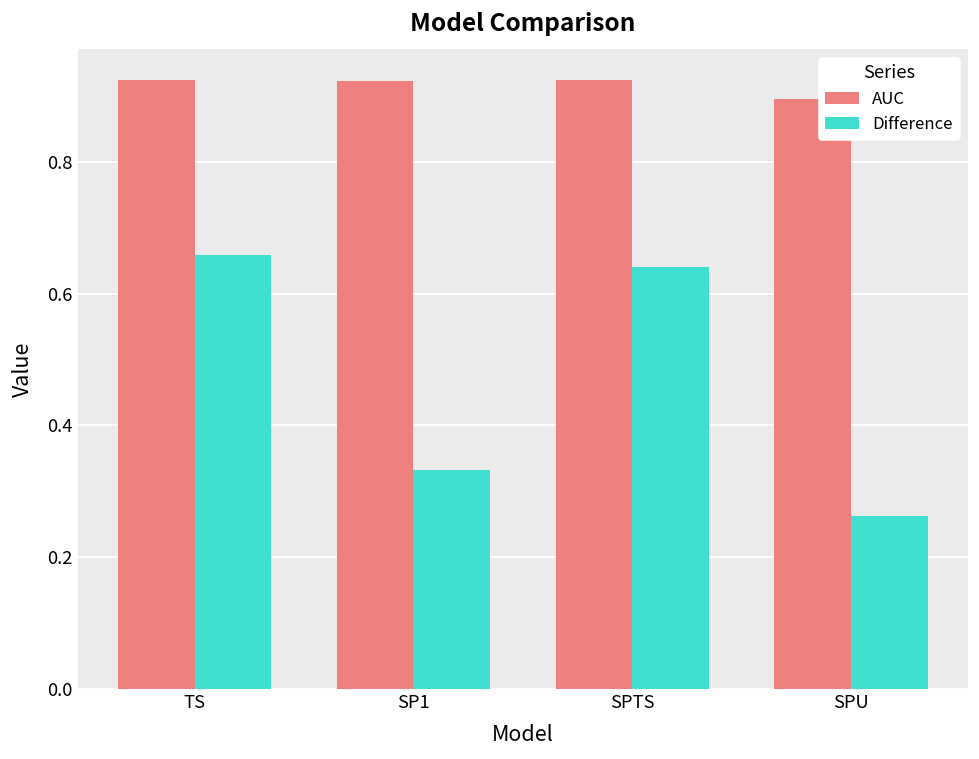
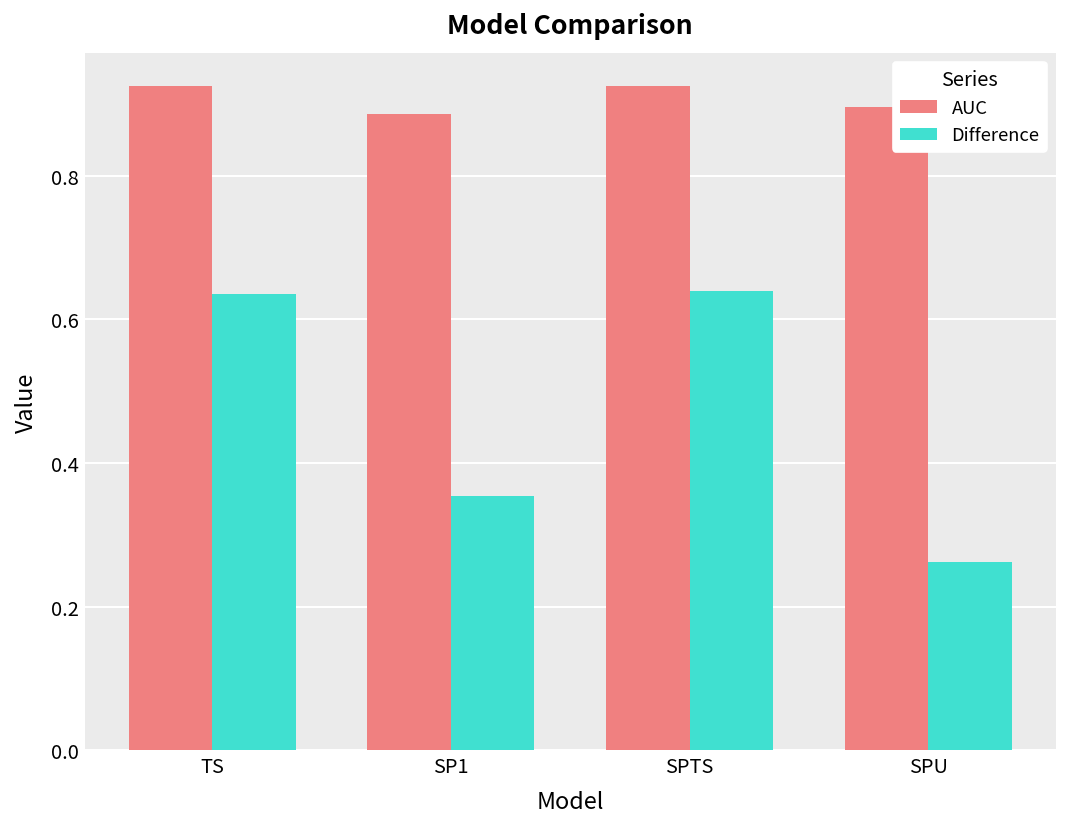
Difference, TS: 0.66 -> 0.64
AUC, SP1: 0.92 -> 0.89
Difference, SP1: 0.33 -> 0.35
